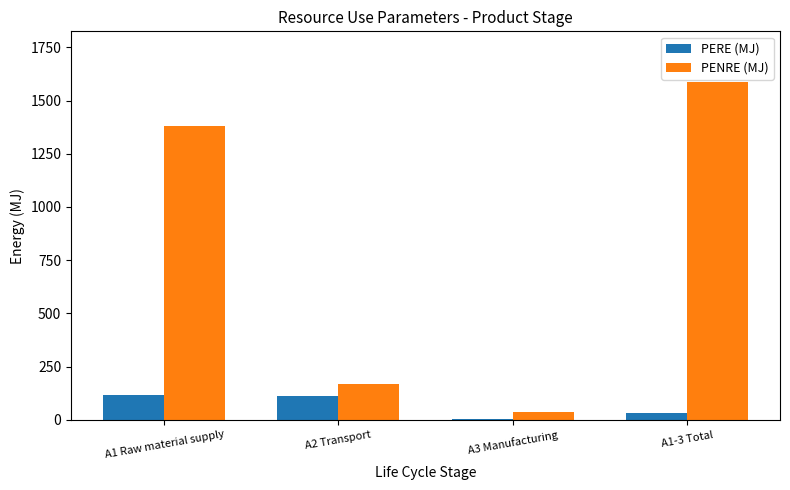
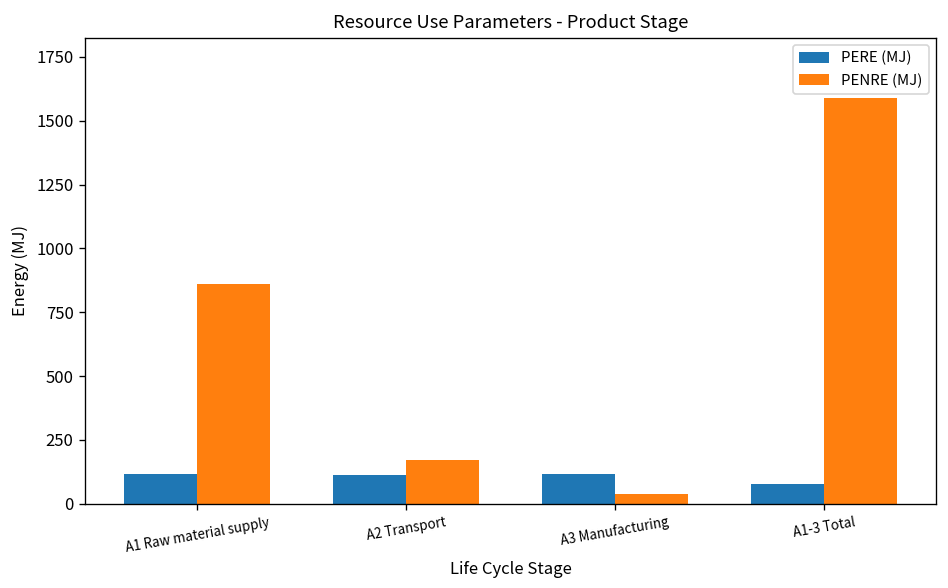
PENRE (MJ), A1 Raw material supply: 1380 -> 860
PERE (MJ), A3 Manufacturing: 0 -> 120
PERE (MJ), A1-3 Total: 30 -> 80
